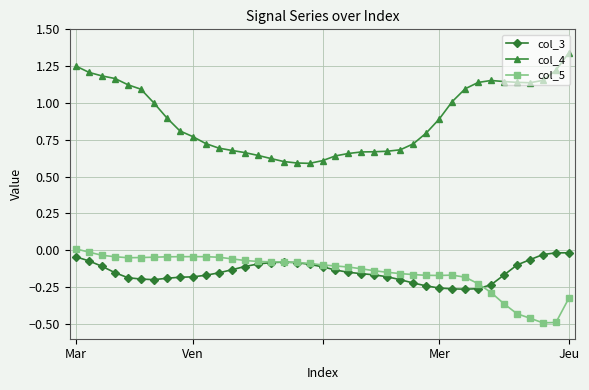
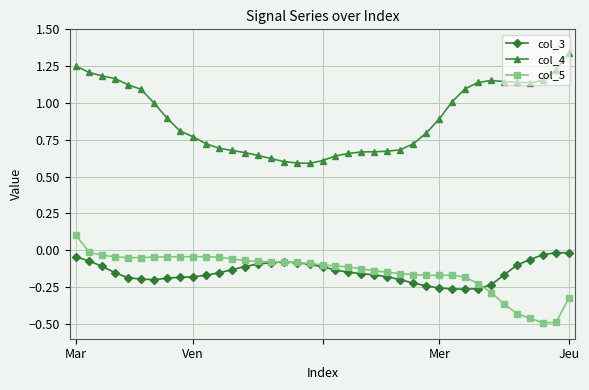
col_5, Mar: 0.01 -> 0.10
